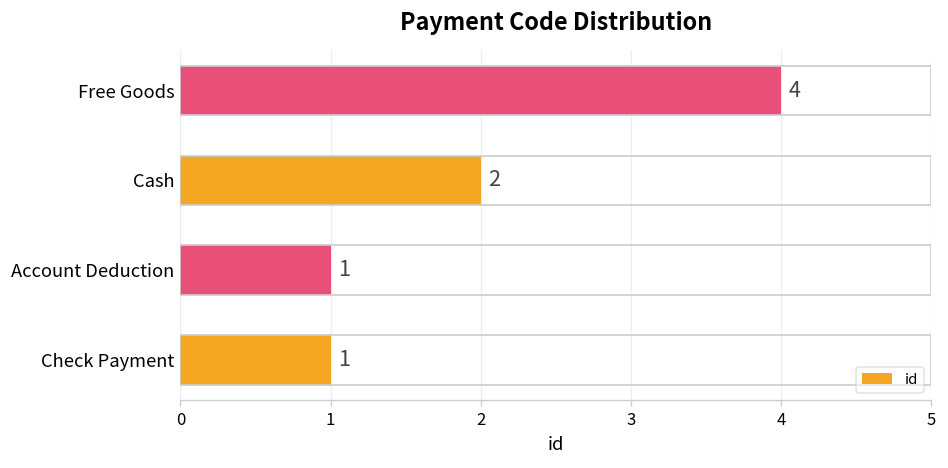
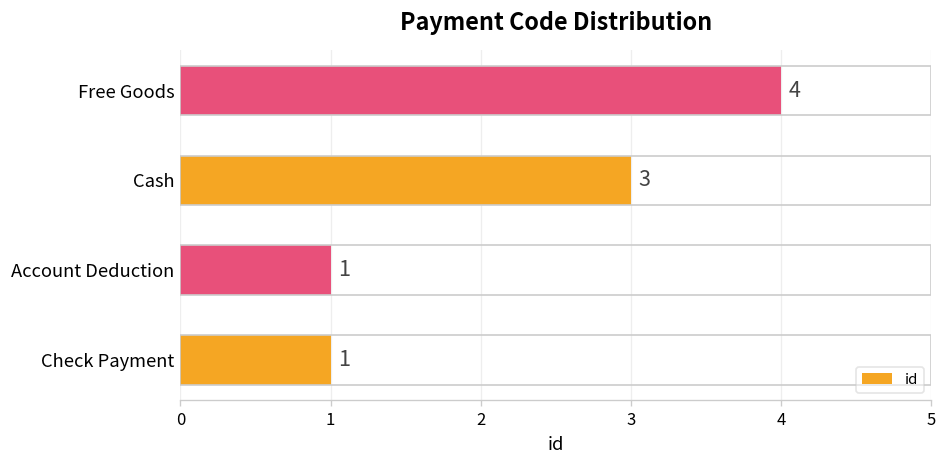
Cash: 2 -> 3
